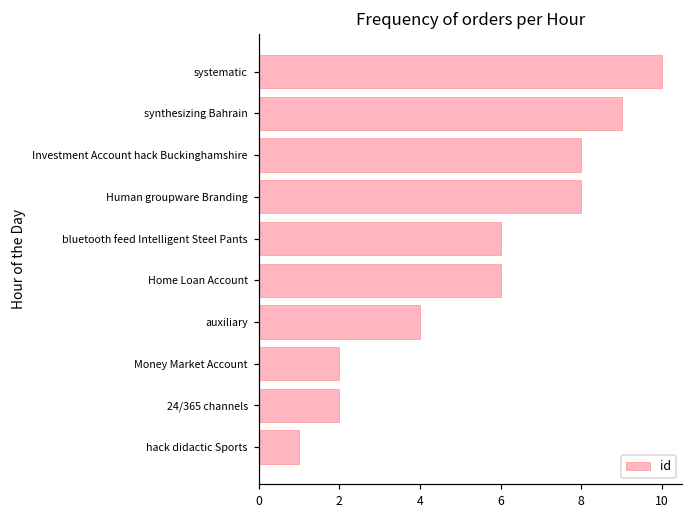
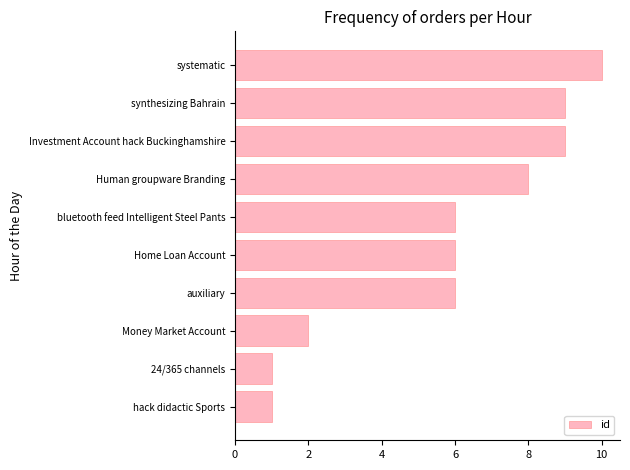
Investment Account hack Buckinghamshire: 8 -> 9
auxiliary: 4 -> 6
24/365 channels: 2 -> 1
